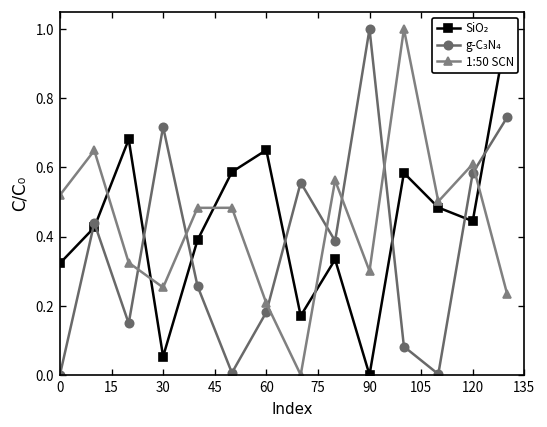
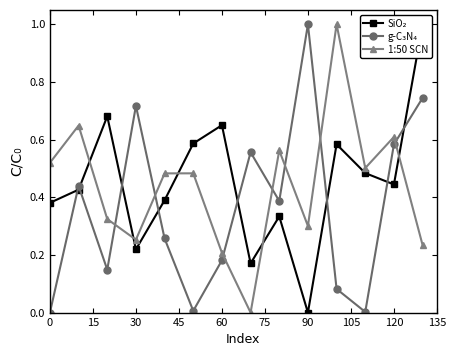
SiO₂, 0: 0.32 -> 0.38
SiO₂, 30: 0.05 -> 0.22
